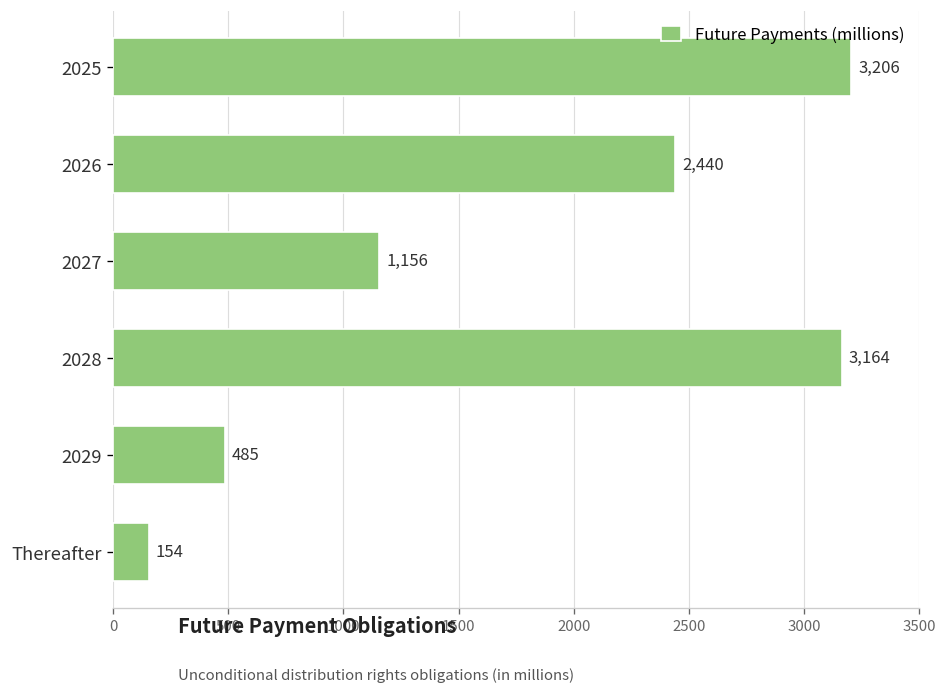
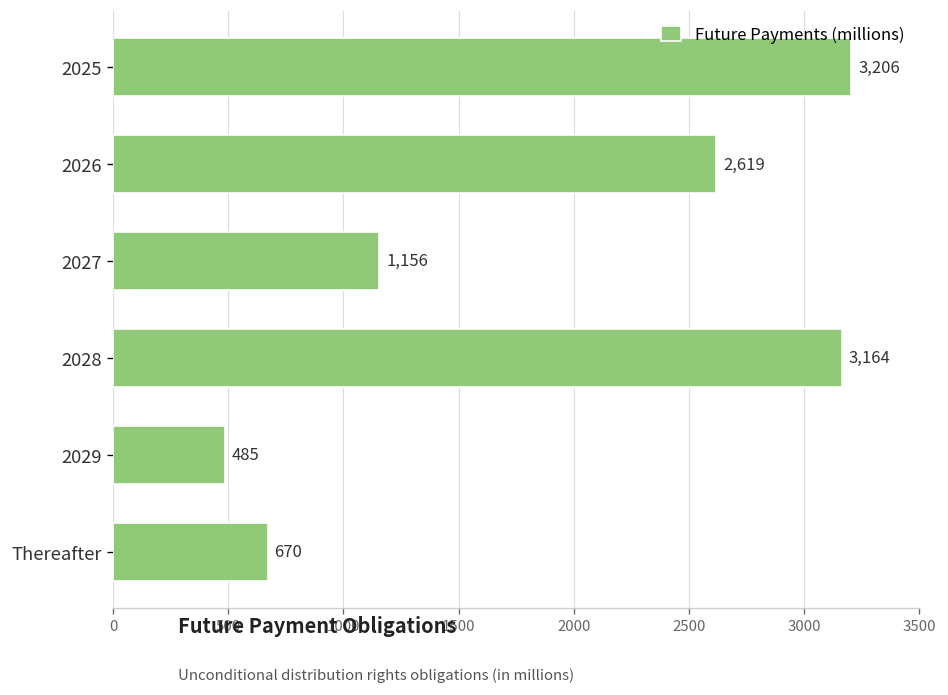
2026: 2,440 -> 2,619
Thereafter: 154 -> 670
